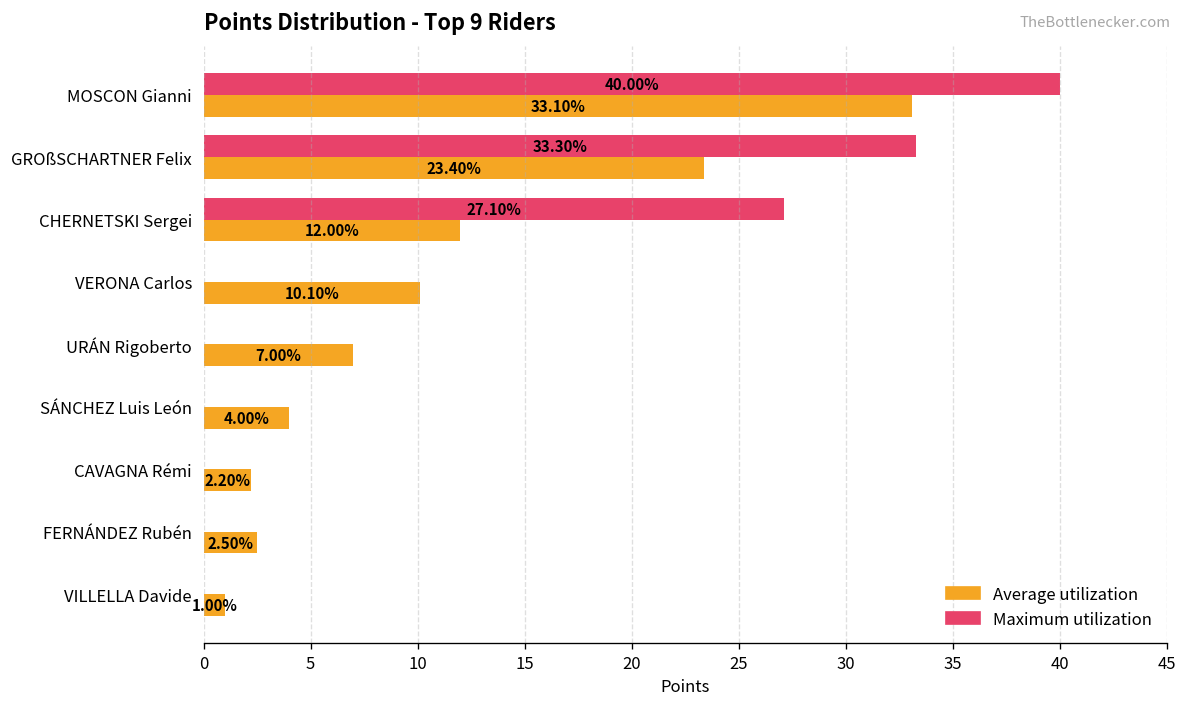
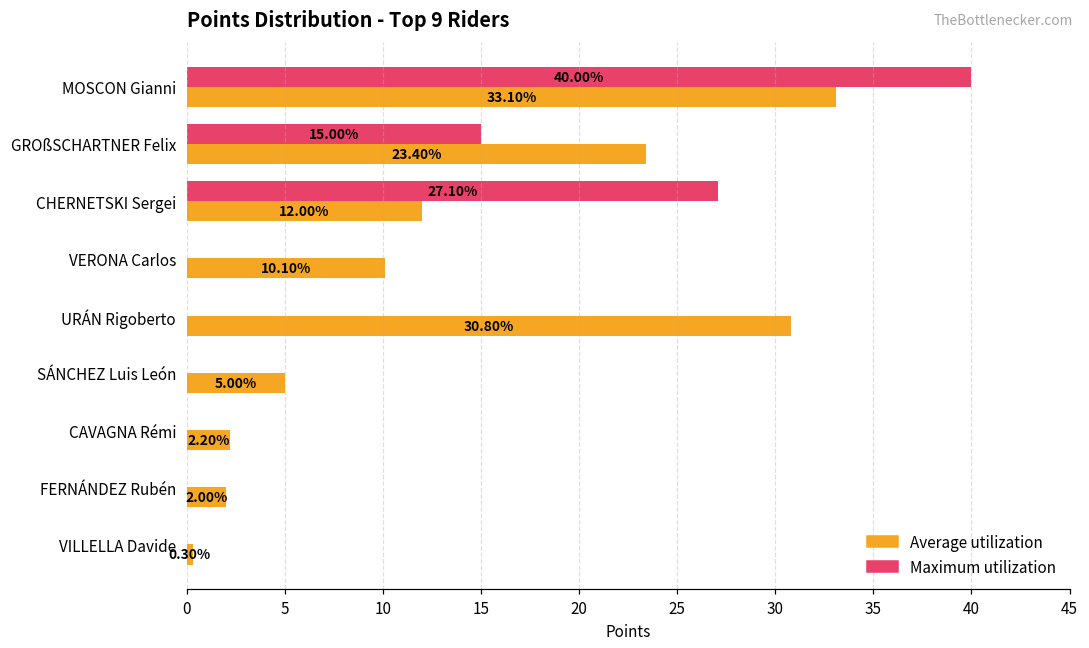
Maximum utilization, GROßSCHARTNER Felix: 33.30% -> 15.00%
Average utilization, URÁN Rigoberto: 7.00% -> 30.80%
Average utilization, SÁNCHEZ Luis León: 4.00% -> 5.00%
Average utilization, FERNÁNDEZ Rubén: 2.50% -> 2.00%
Average utilization, VILLELLA Davide: 1.00% -> 0.30%
